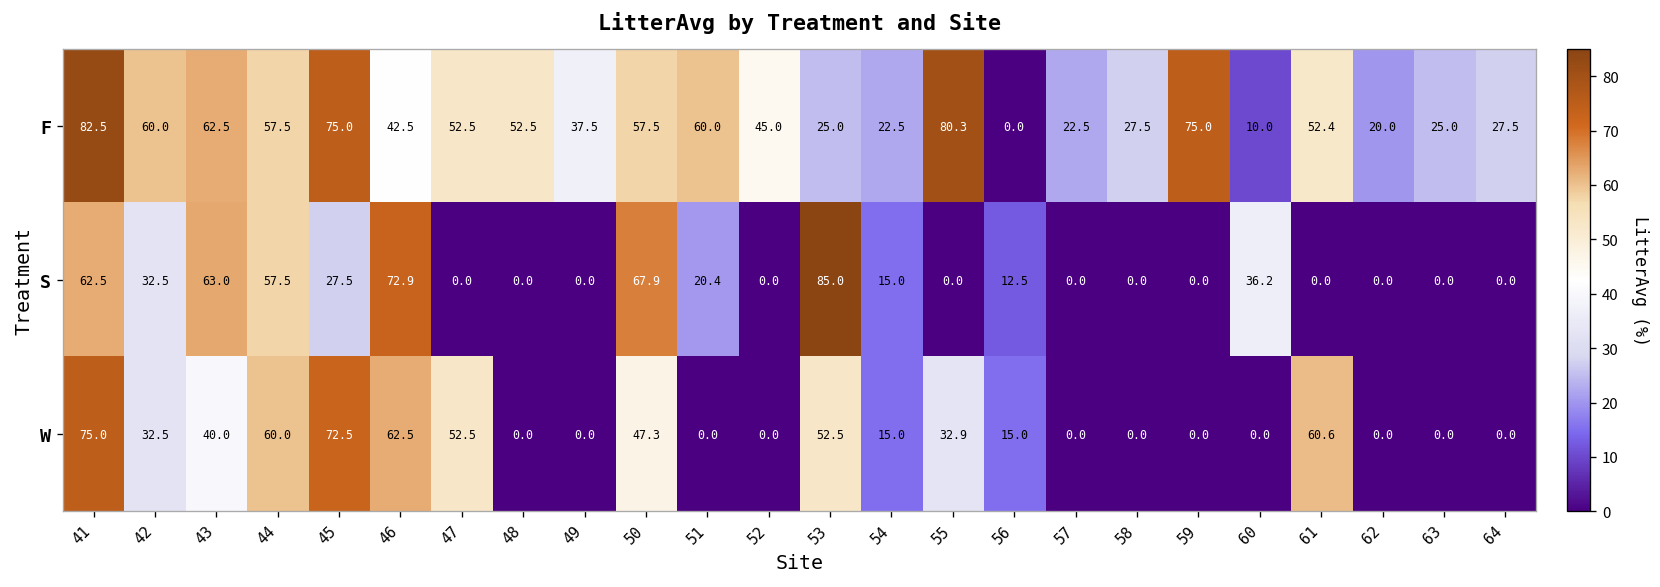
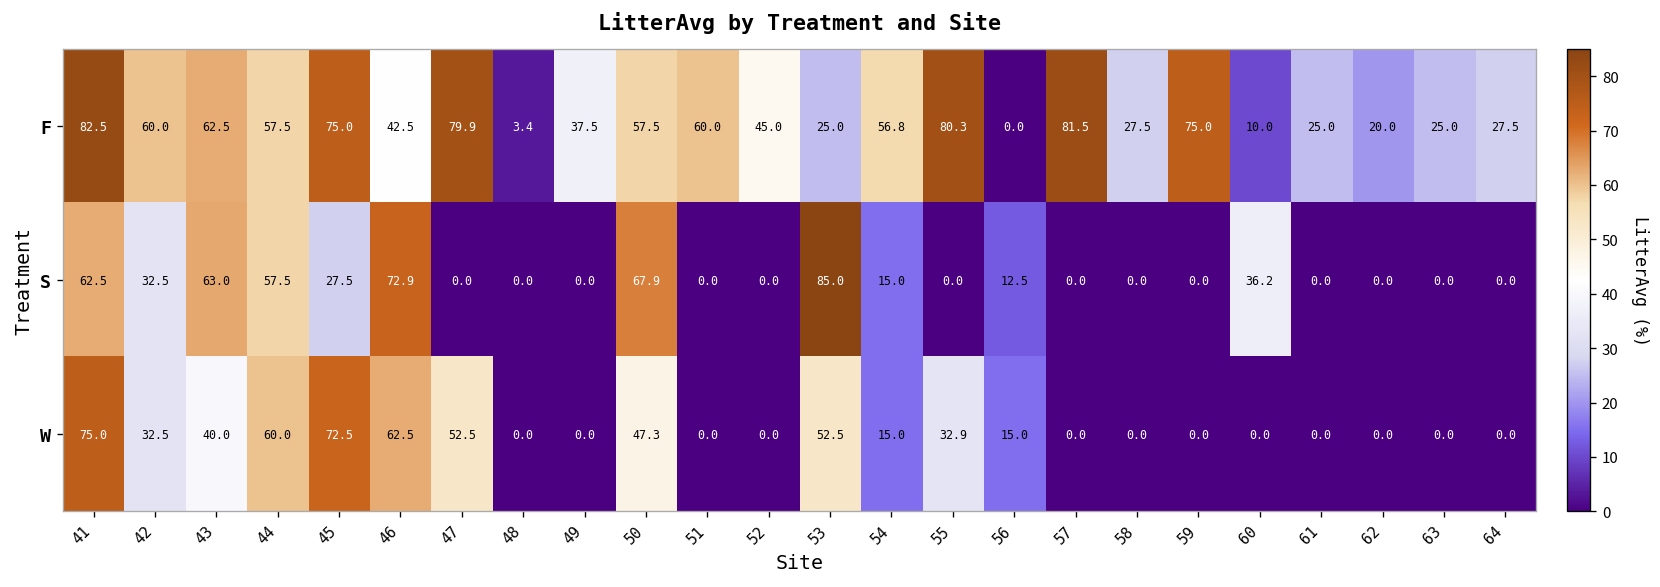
F, 47: 52.5 -> 79.9
F, 48: 52.5 -> 3.4
F, 54: 22.5 -> 56.8
F, 57: 22.5 -> 81.5
F, 61: 52.4 -> 25.0
S, 51: 20.4 -> 0.0
W, 61: 60.6 -> 0.0
